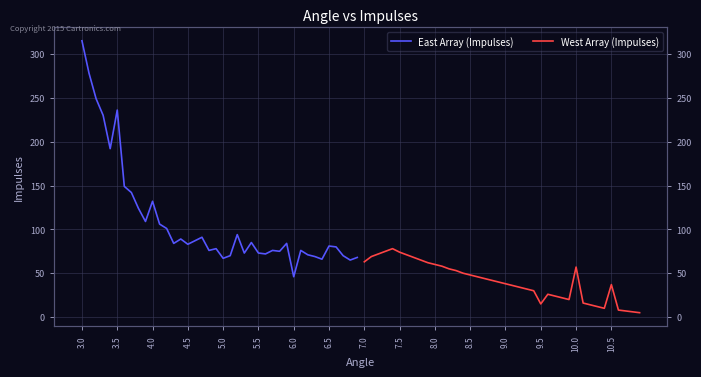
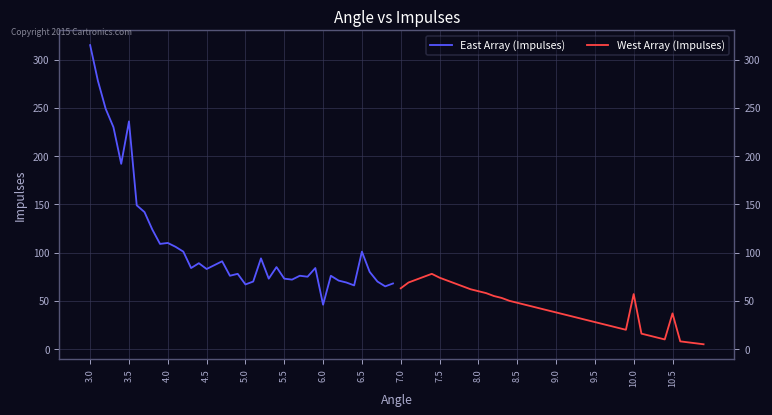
East Array (Impulses), 4.0: 130 -> 110
East Array (Impulses), 6.5: 80 -> 100
West Array (Impulses), 9.5: 20 -> 30
